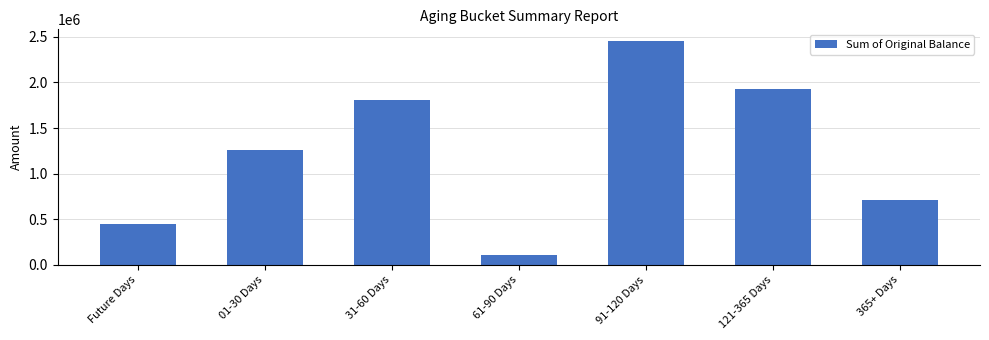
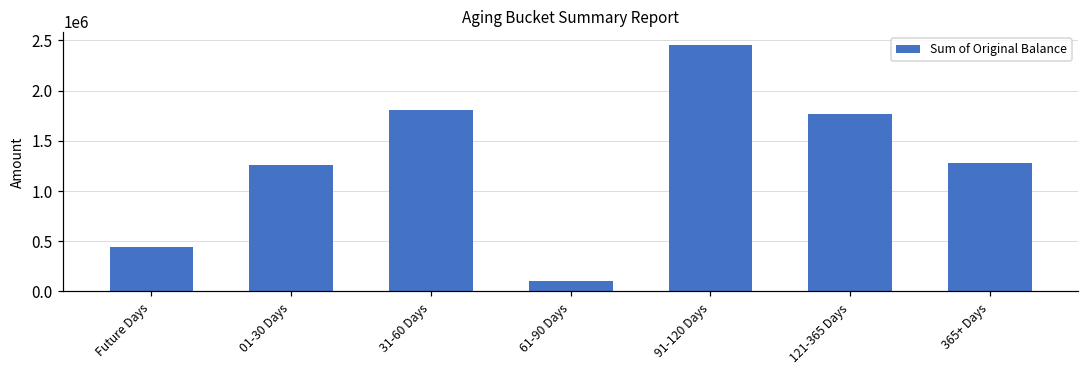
121-365 Days: 1900000 -> 1800000
365+ Days: 700000 -> 1300000
